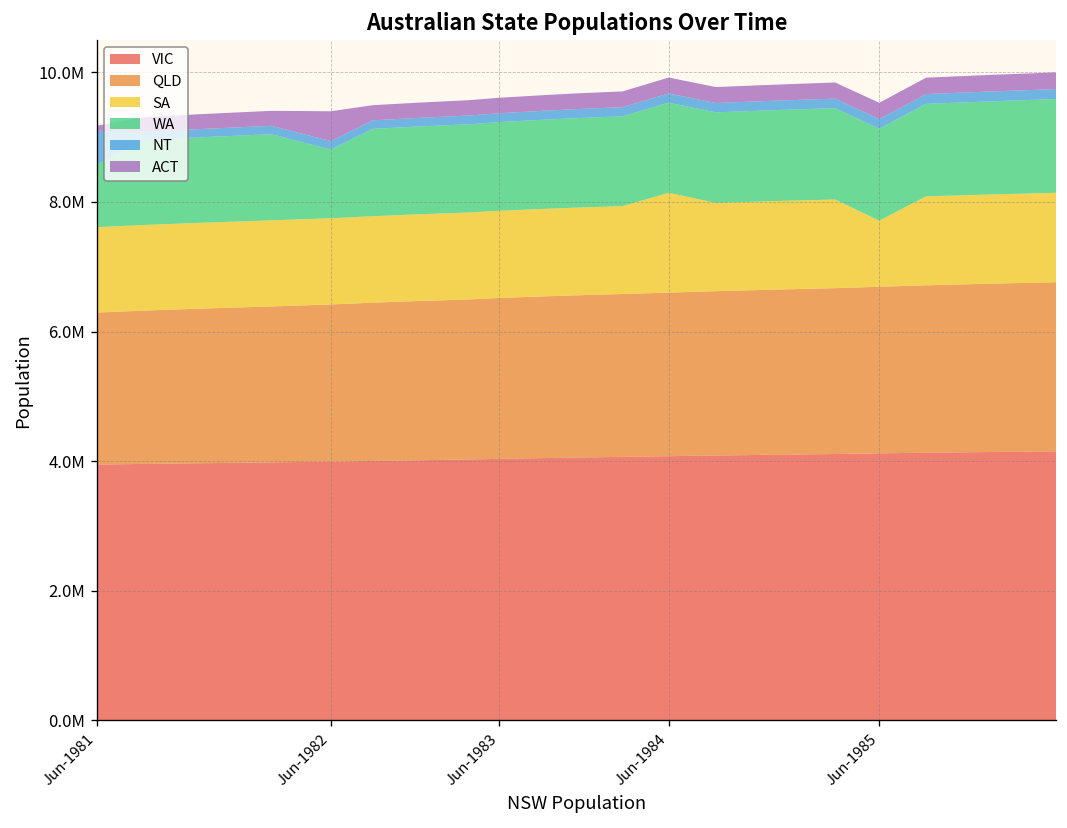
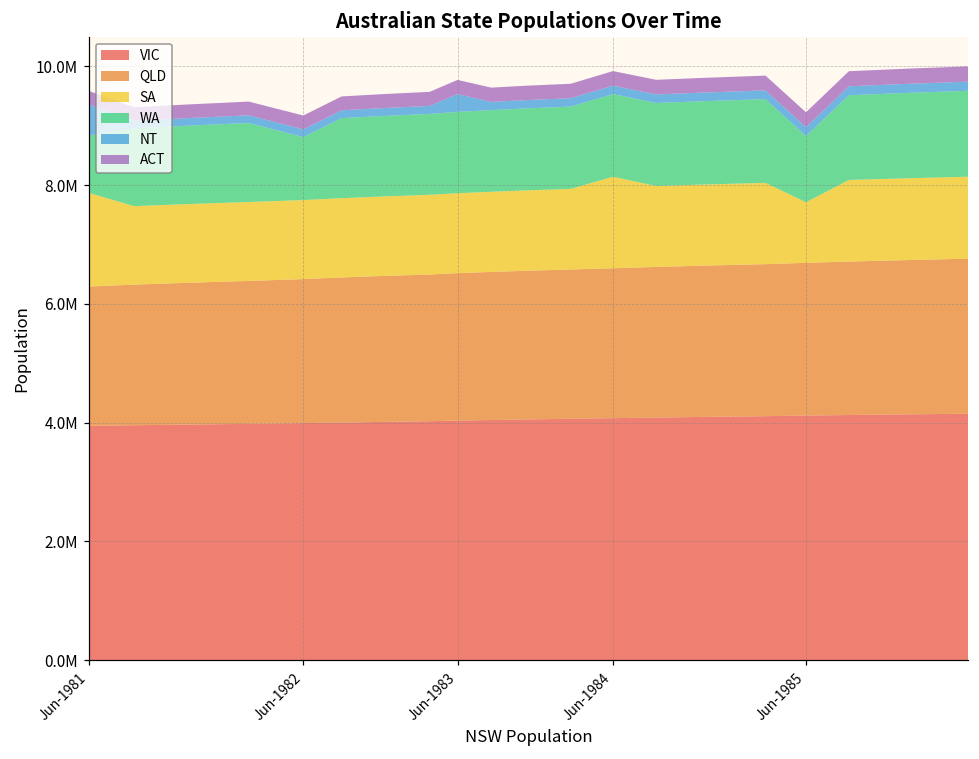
SA, Jun-1981: 1300000 -> 1600000
ACT, Jun-1981: 100000 -> 200000
ACT, Jun-1982: 500000 -> 200000
NT, Jun-1983: 100000 -> 300000
WA, Jun-1985: 1400000 -> 1100000
